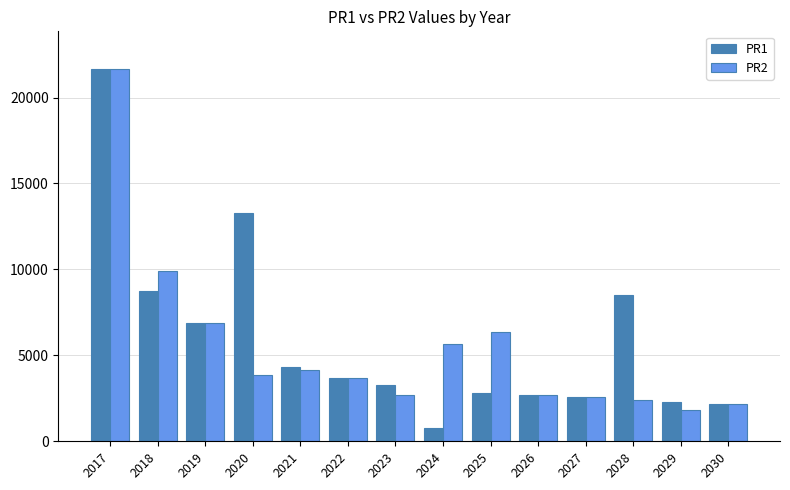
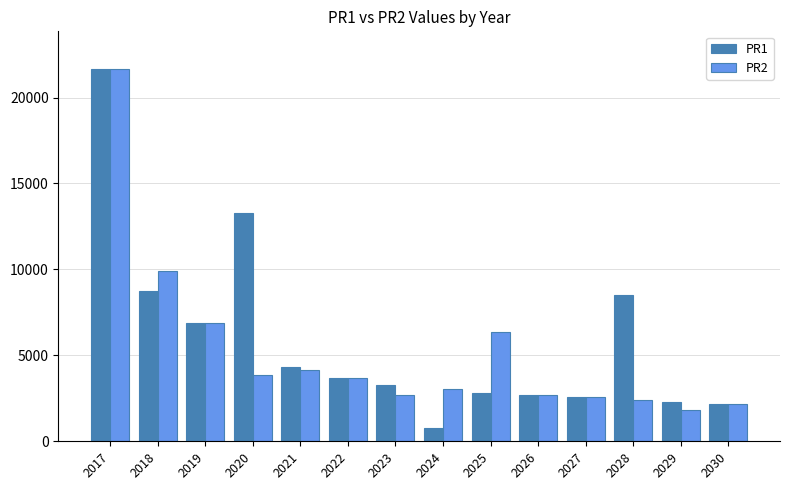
PR2, 2024: 5700 -> 3000
